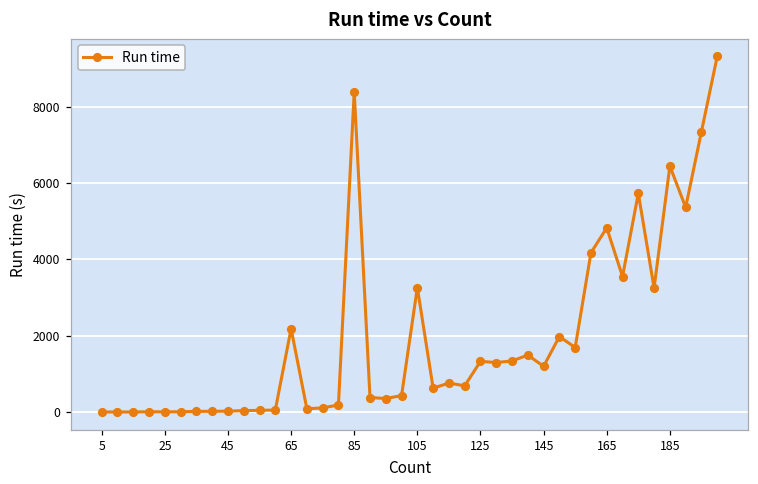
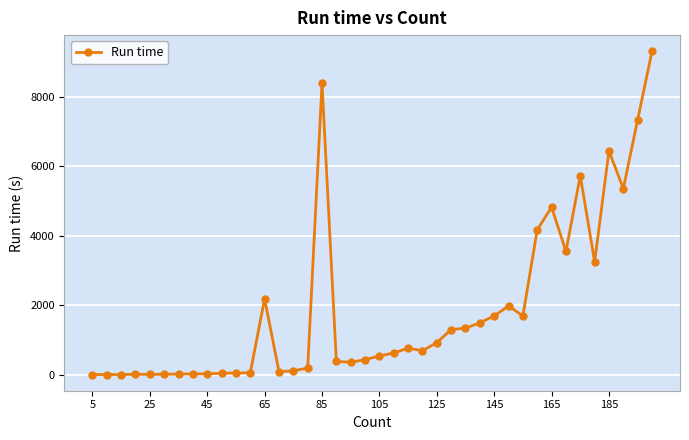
105: 3300 -> 500
125: 1300 -> 900
145: 1200 -> 1700
